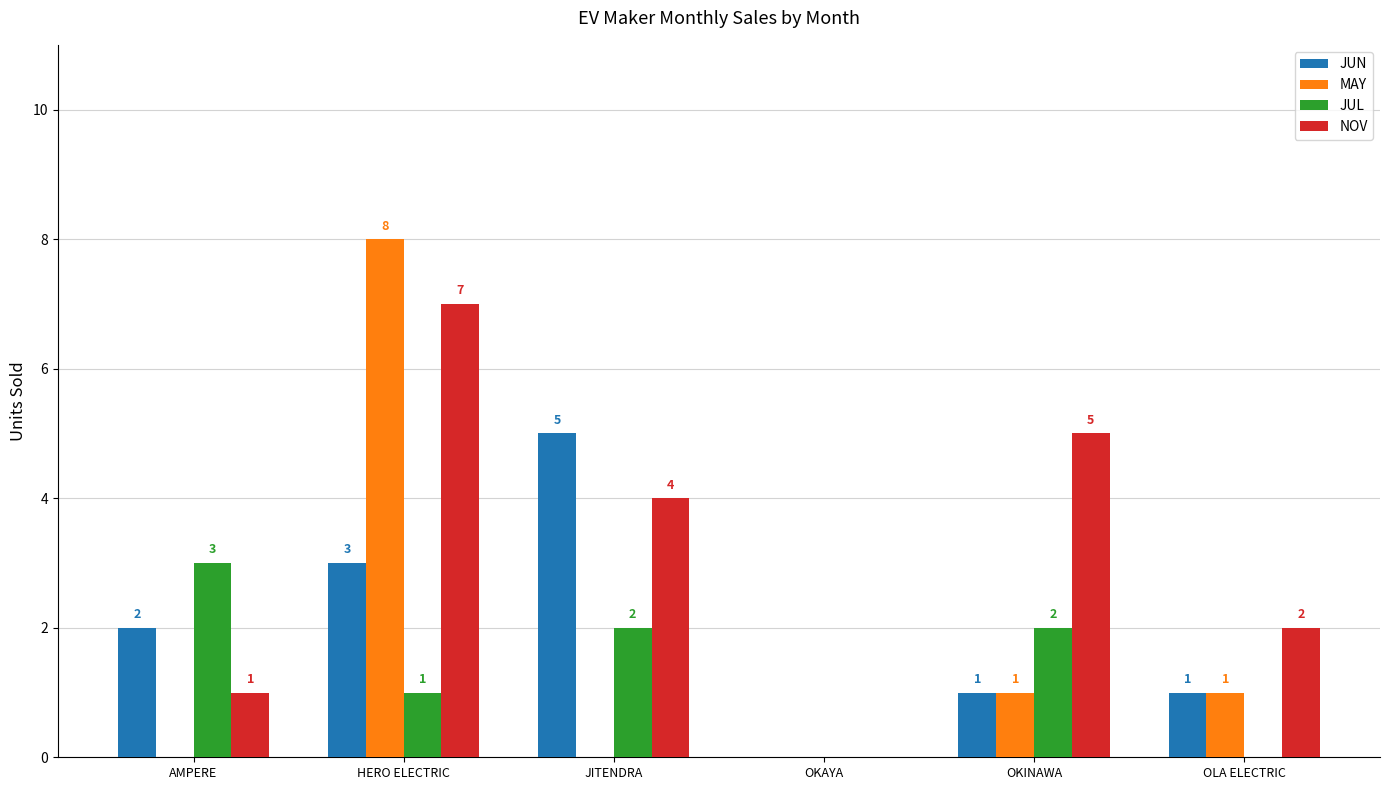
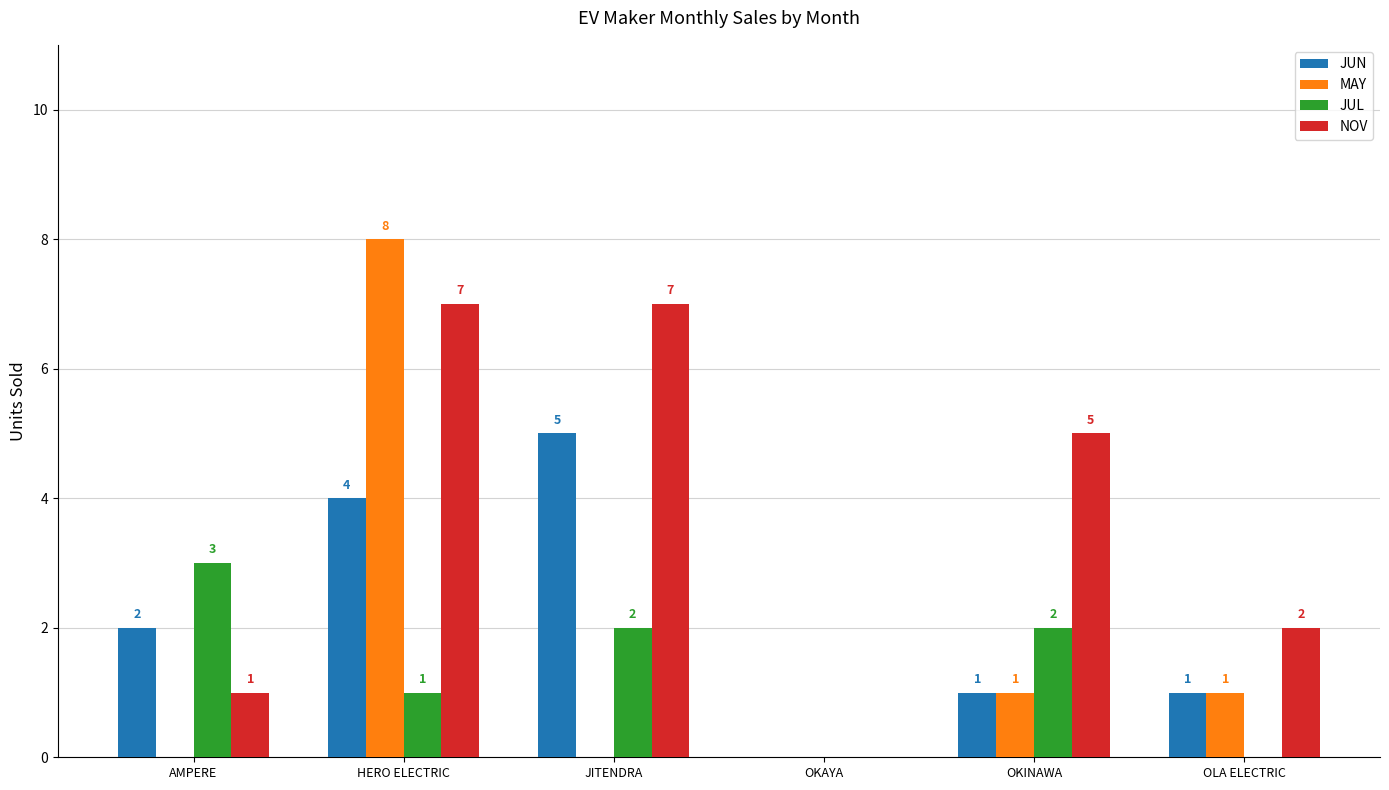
JUN, HERO ELECTRIC: 3 -> 4
NOV, JITENDRA: 4 -> 7
